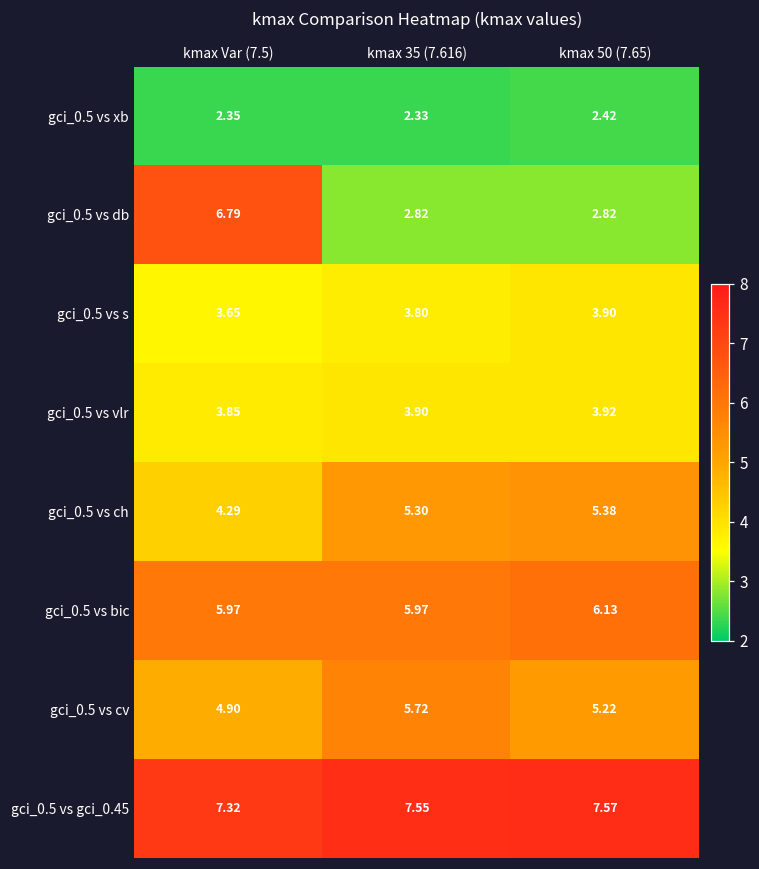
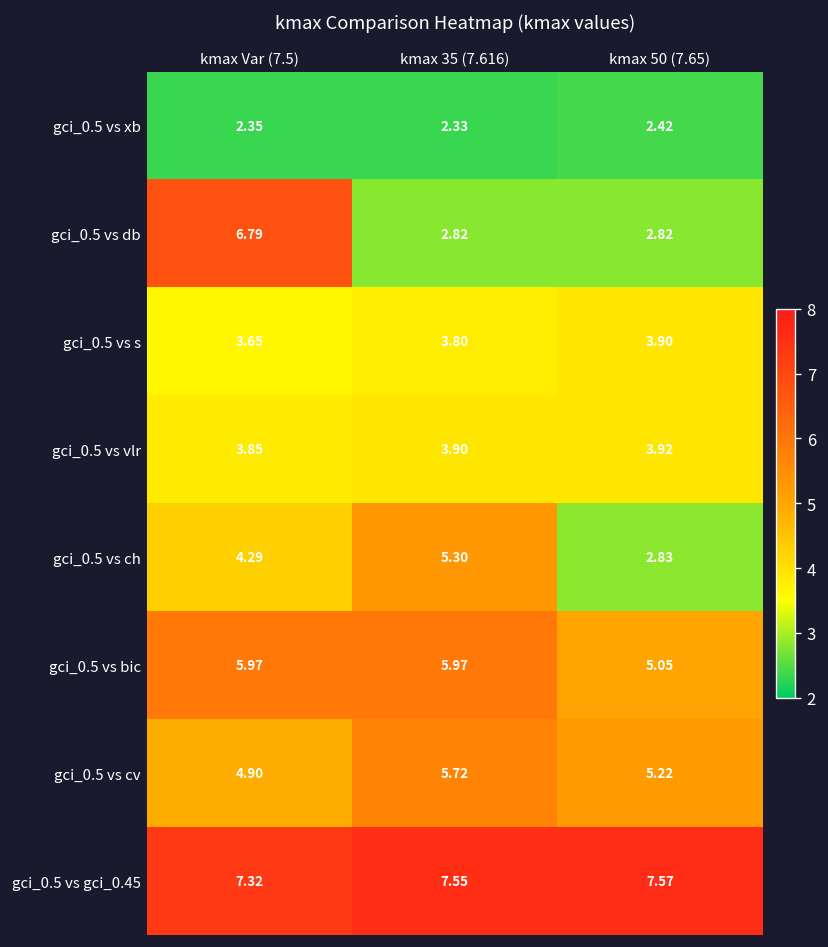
gci_0.5 vs ch, kmax 50 (7.65): 5.38 -> 2.83
gci_0.5 vs bic, kmax 50 (7.65): 6.13 -> 5.05
